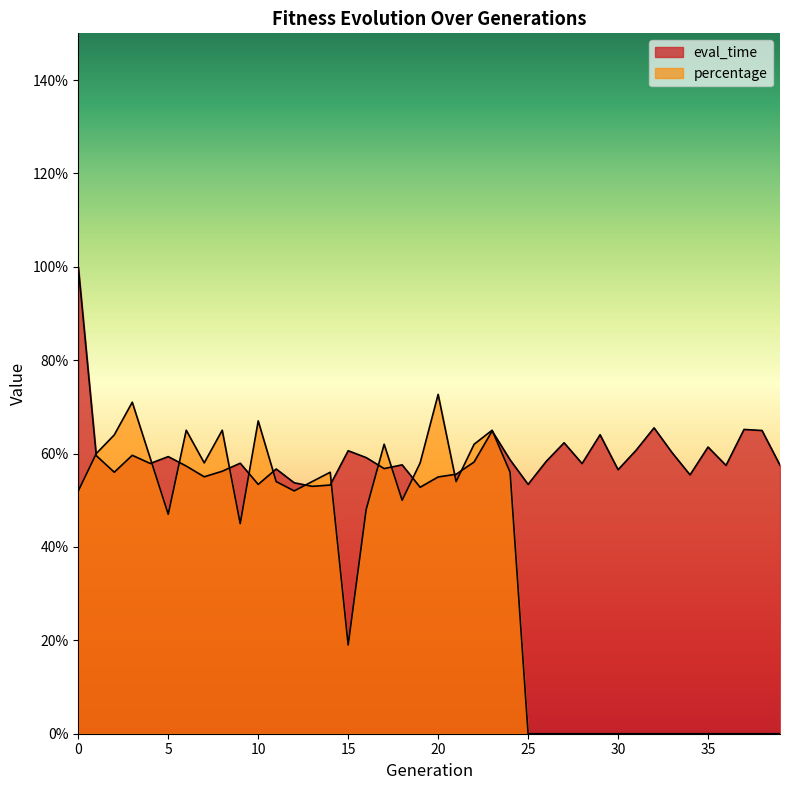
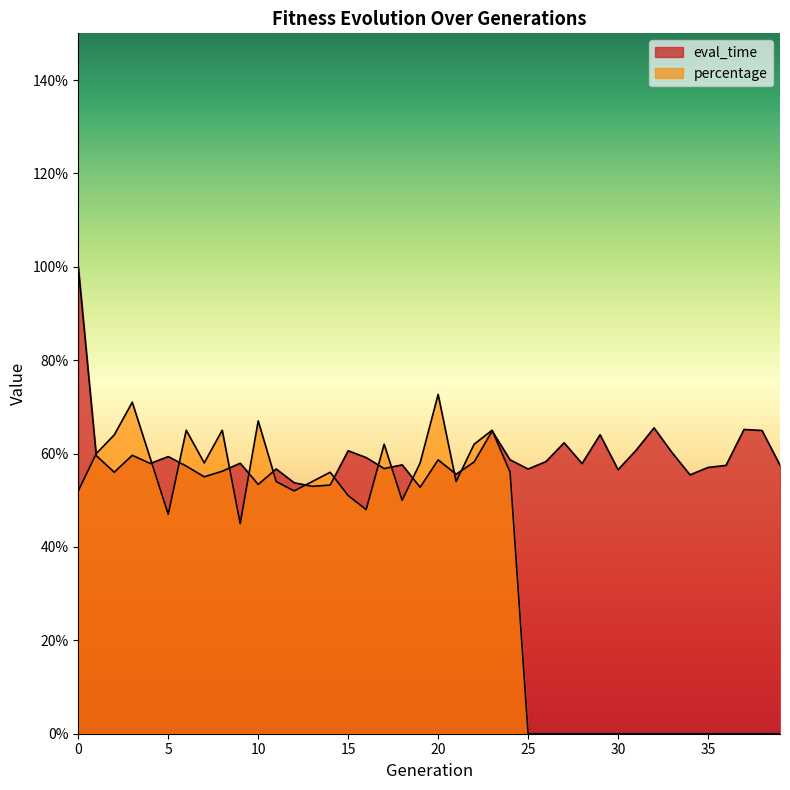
percentage, 15: 19% -> 51%
eval_time, 20: 55% -> 59%
eval_time, 25: 53% -> 57%
eval_time, 35: 61% -> 57%
